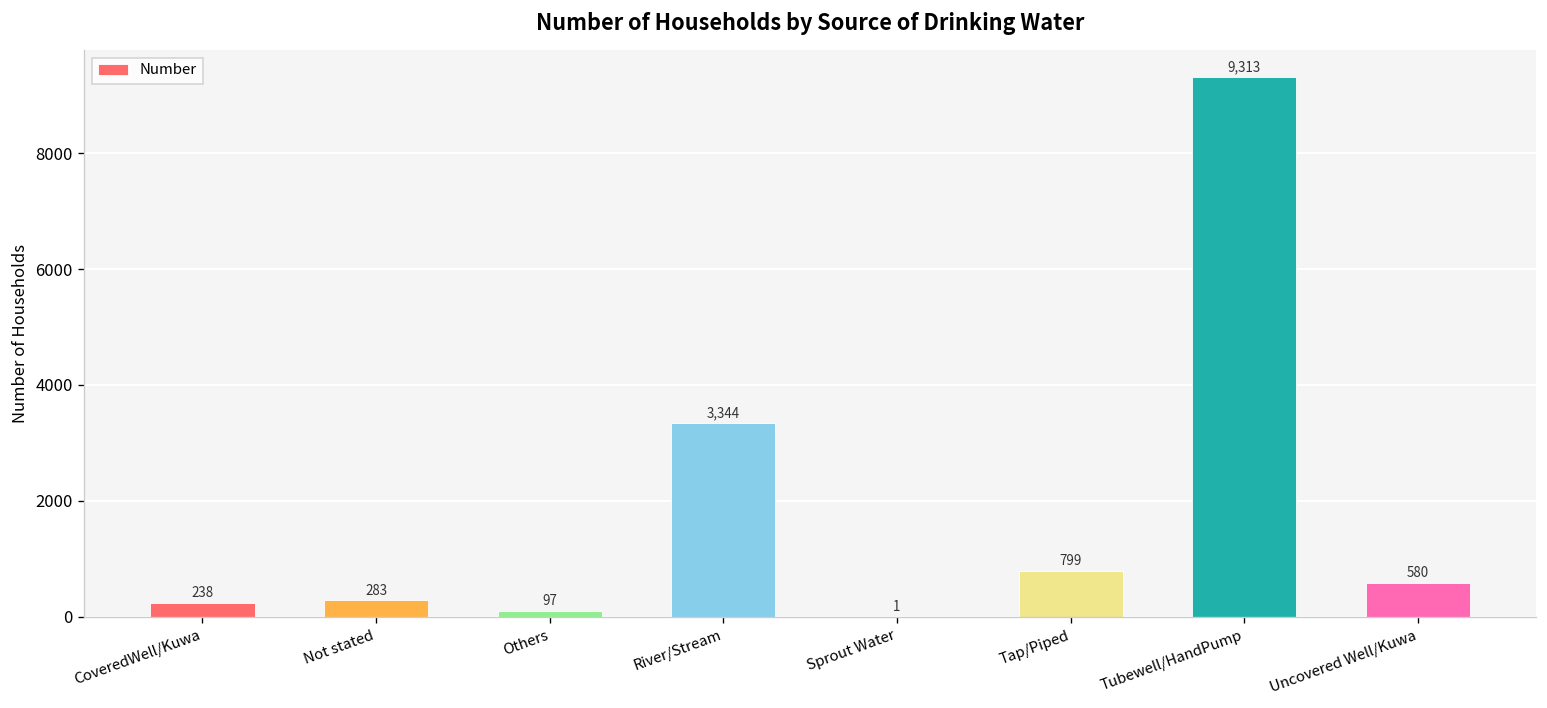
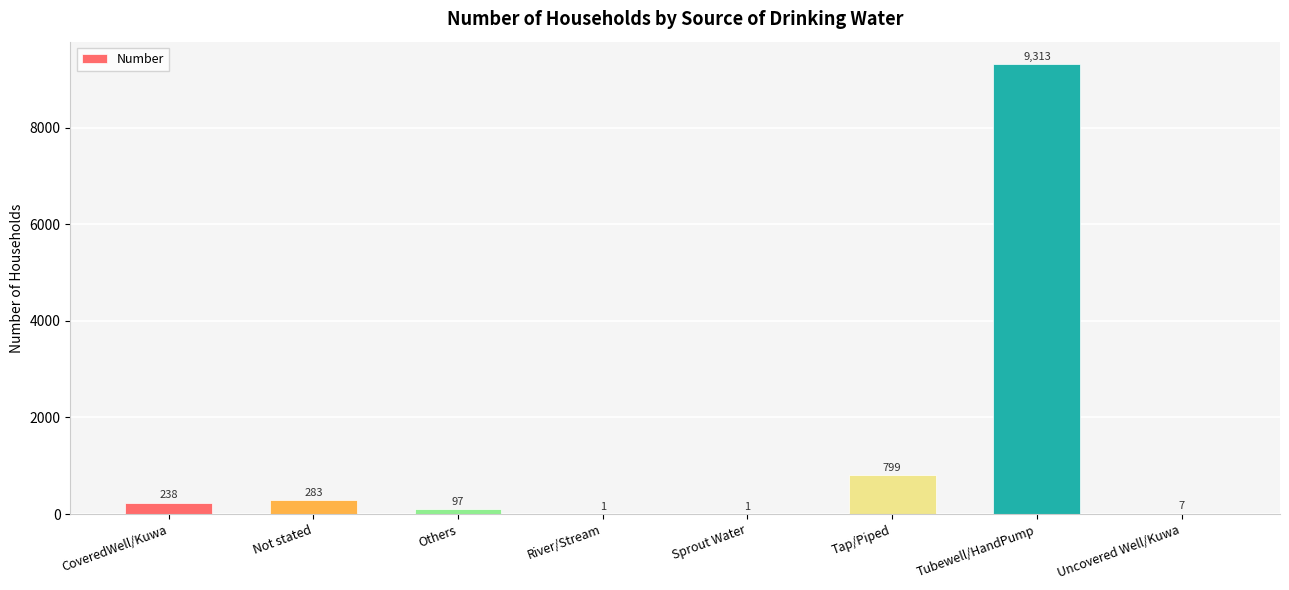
River/Stream: 3,344 -> 1
Uncovered Well/Kuwa: 580 -> 7
